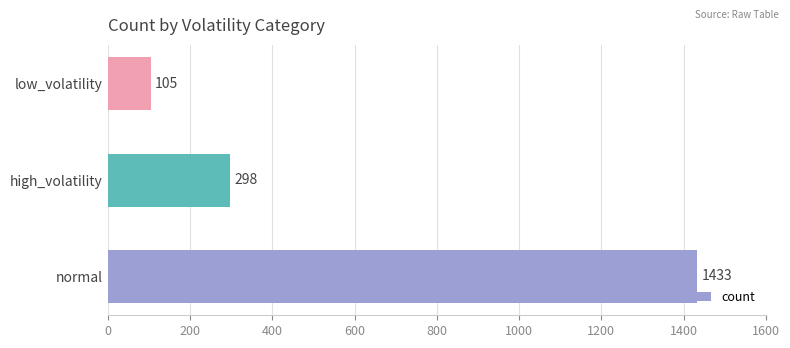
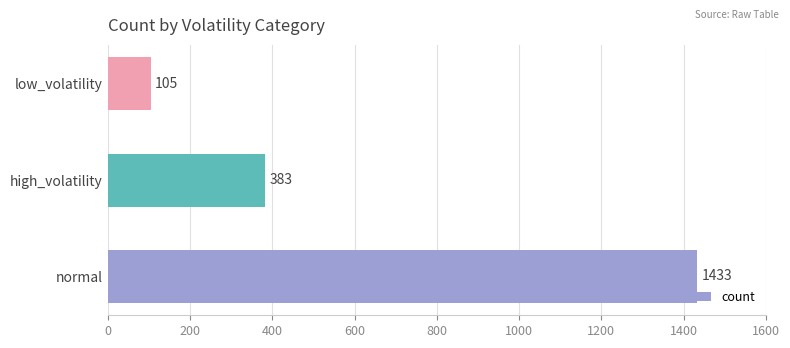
high_volatility: 298 -> 383
